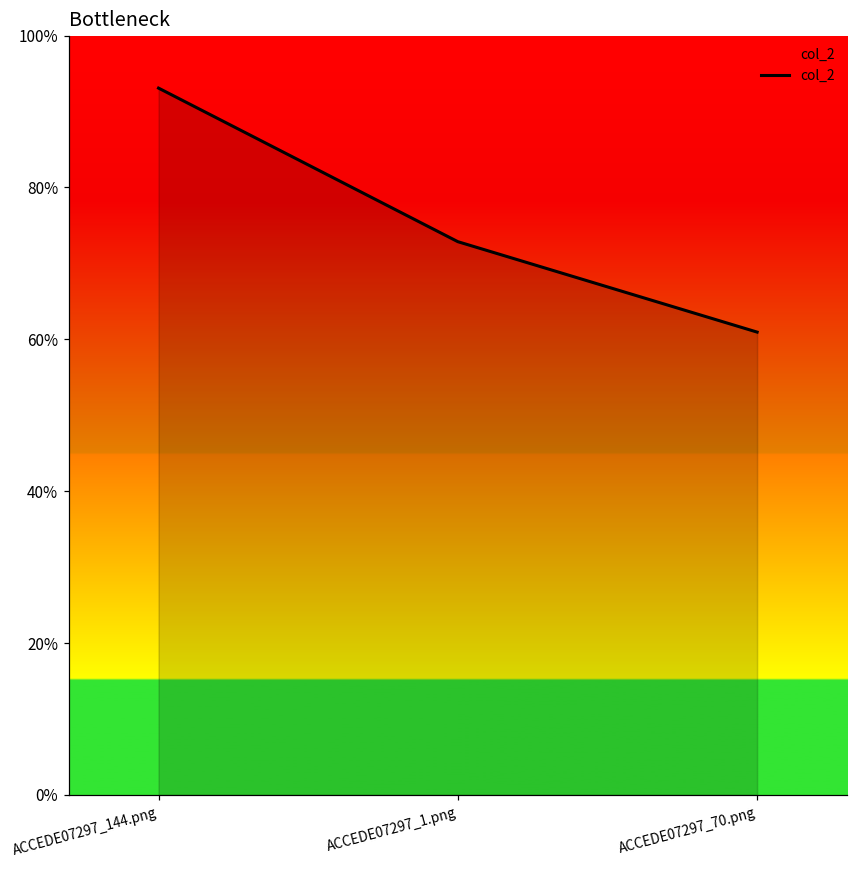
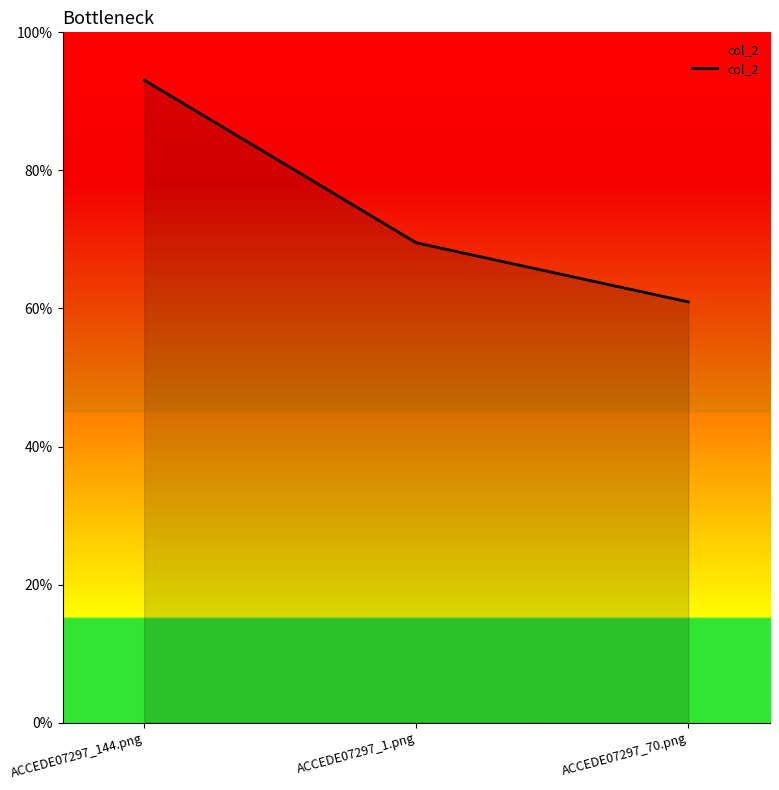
ACCEDE07297_1.png: 73% -> 70%
